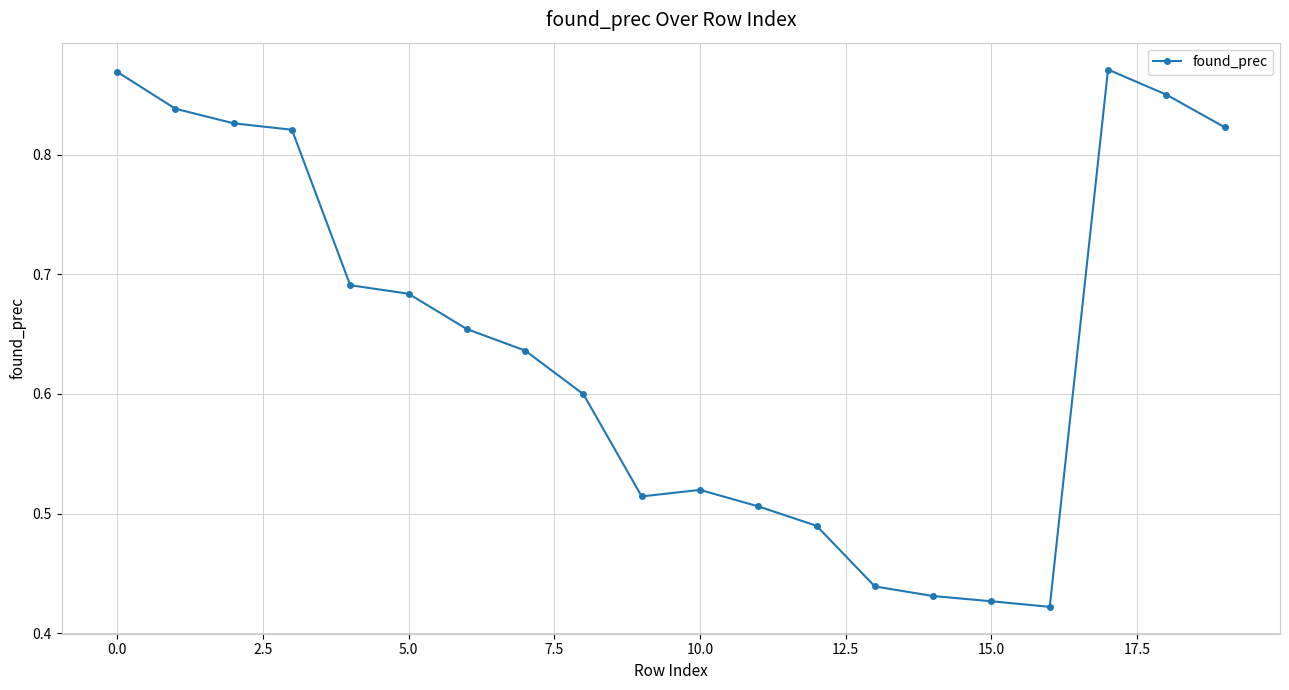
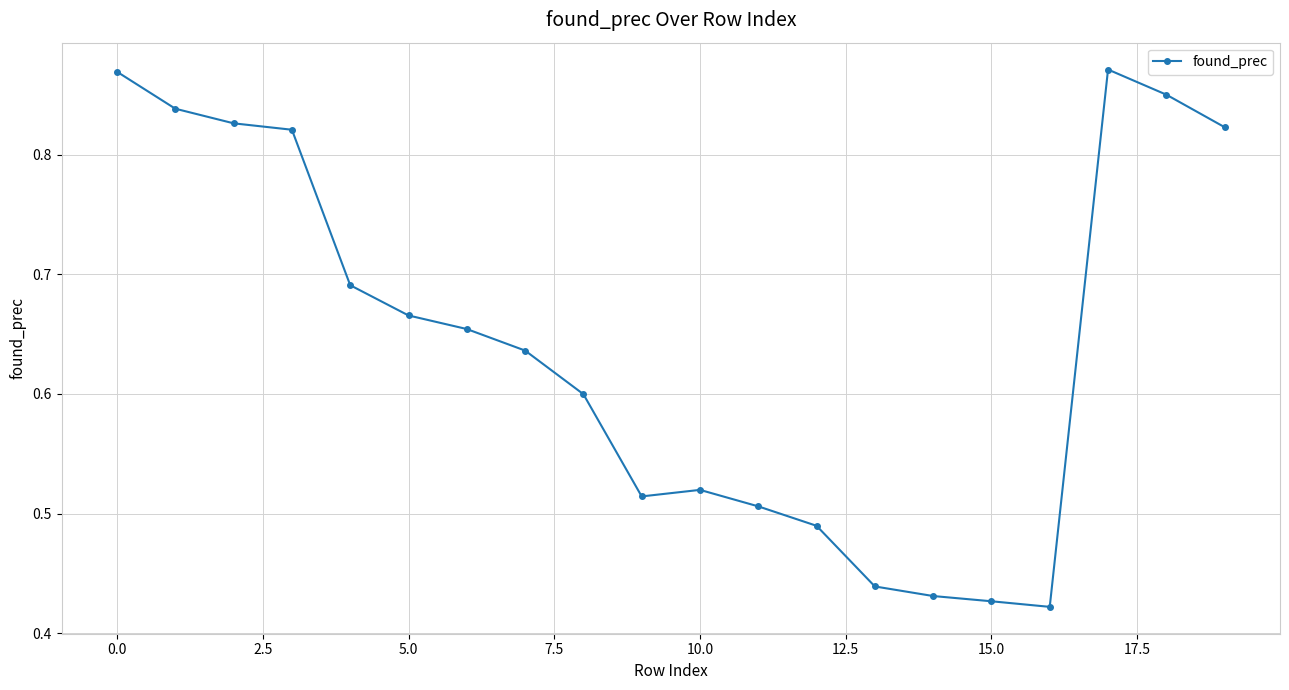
5.0: 0.684 -> 0.666
